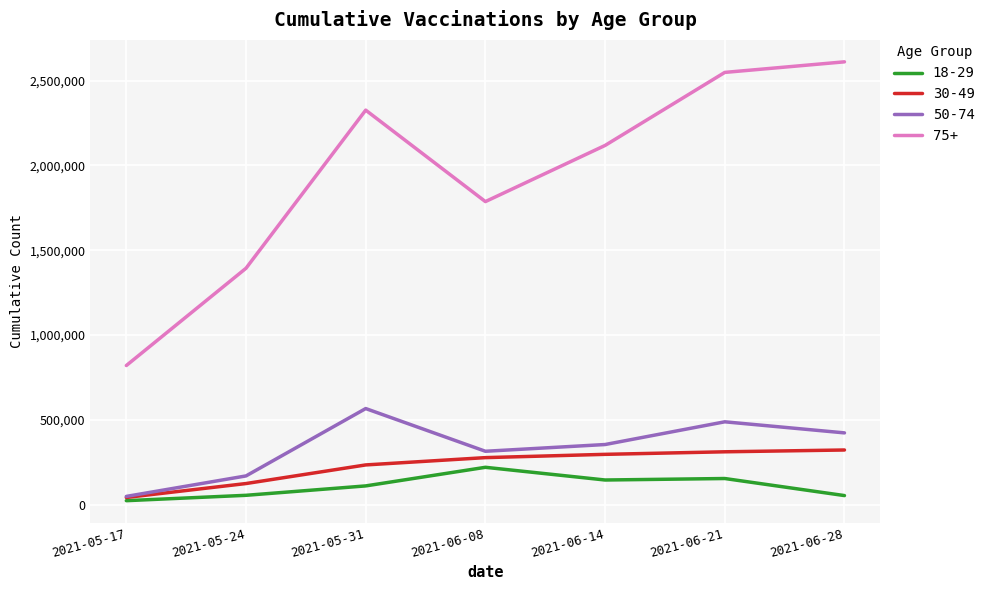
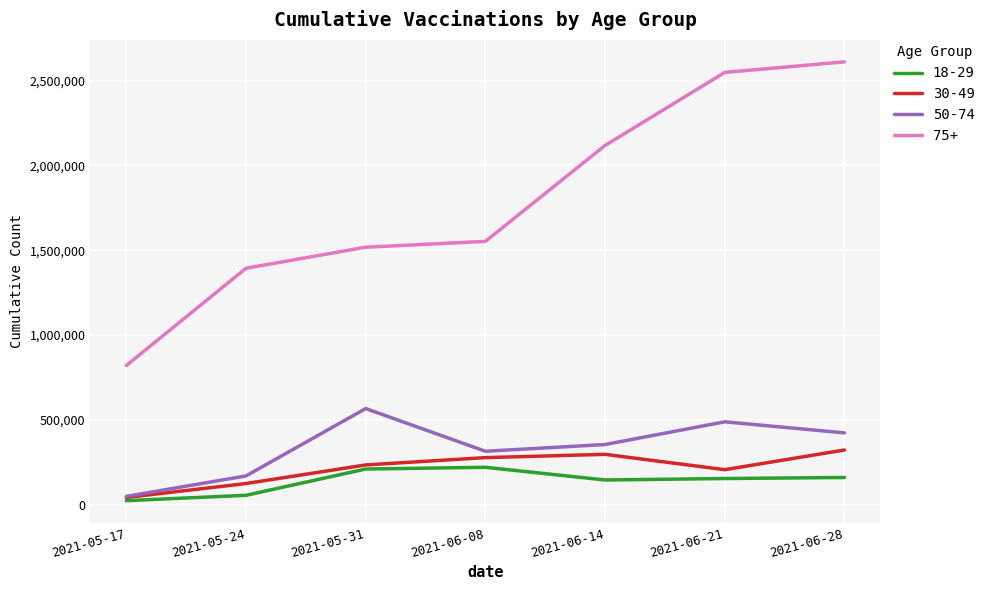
18-29, 2021-05-31: 110,000 -> 210,000
75+, 2021-05-31: 2,330,000 -> 1,520,000
75+, 2021-06-08: 1,790,000 -> 1,550,000
30-49, 2021-06-21: 310,000 -> 210,000
18-29, 2021-06-28: 50,000 -> 160,000
